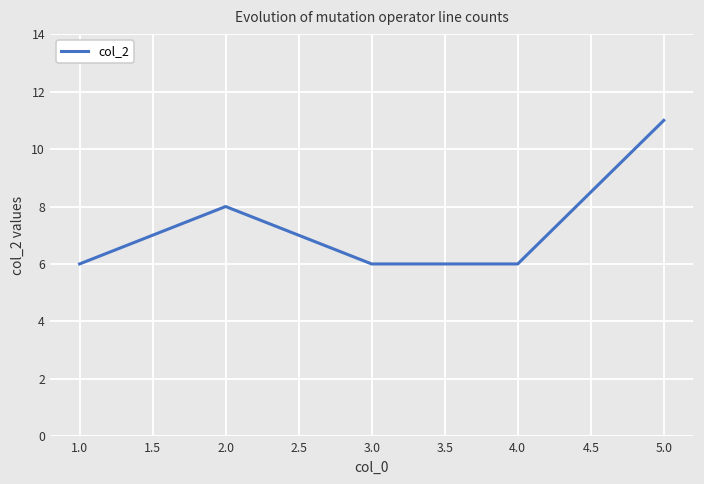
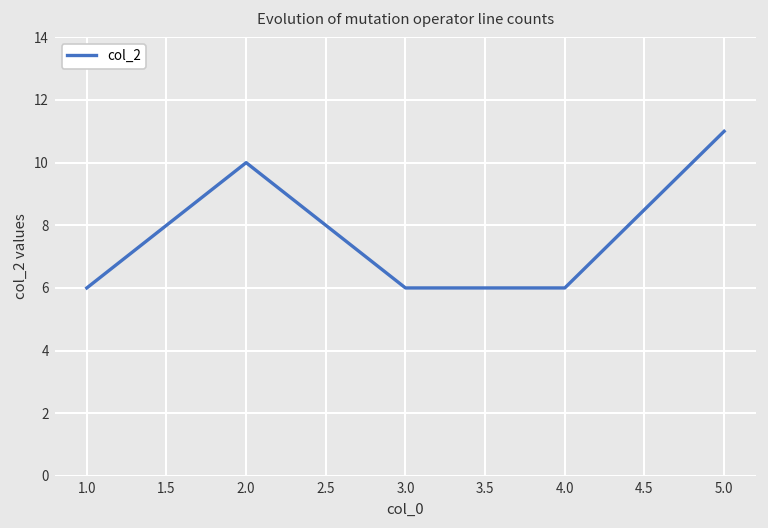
2.0: 8 -> 10
